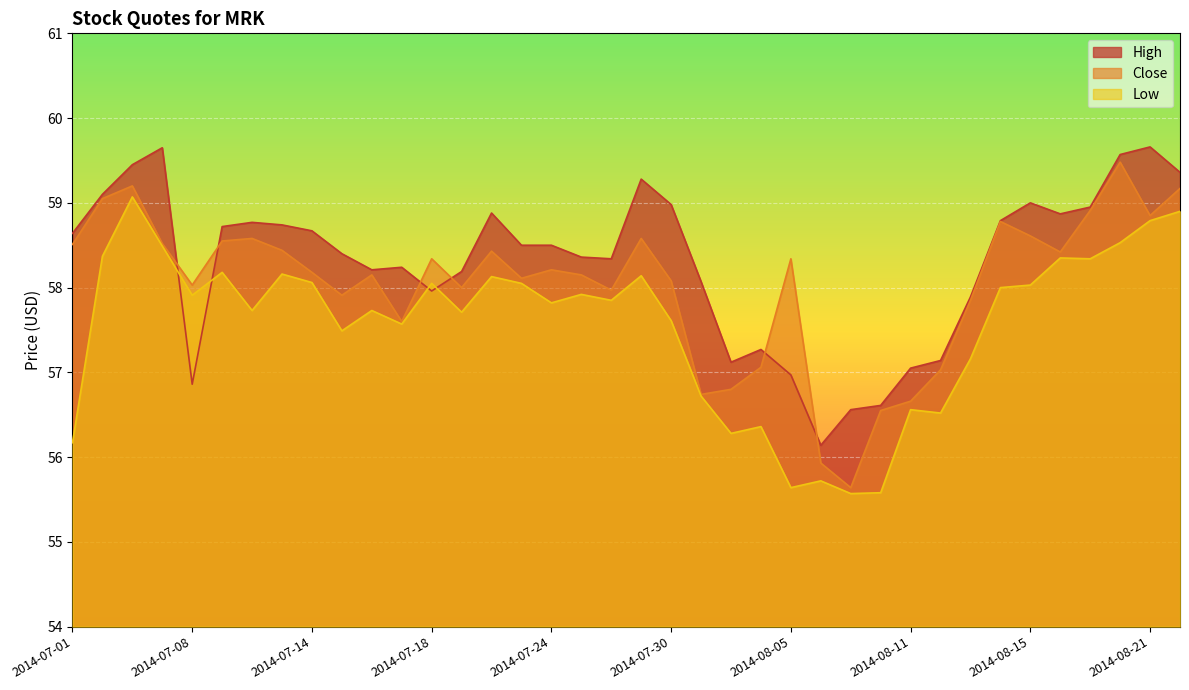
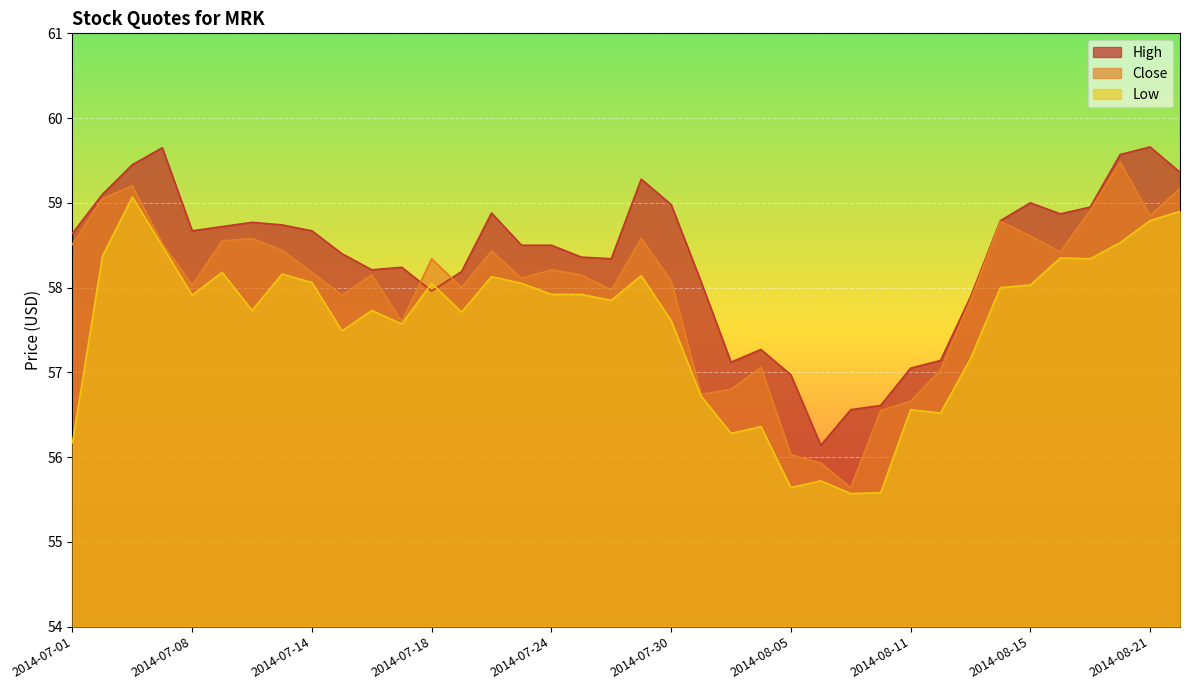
High, 2014-07-08: 56.9 -> 58.7
Low, 2014-07-24: 57.8 -> 57.9
Close, 2014-08-05: 58.3 -> 56.0
